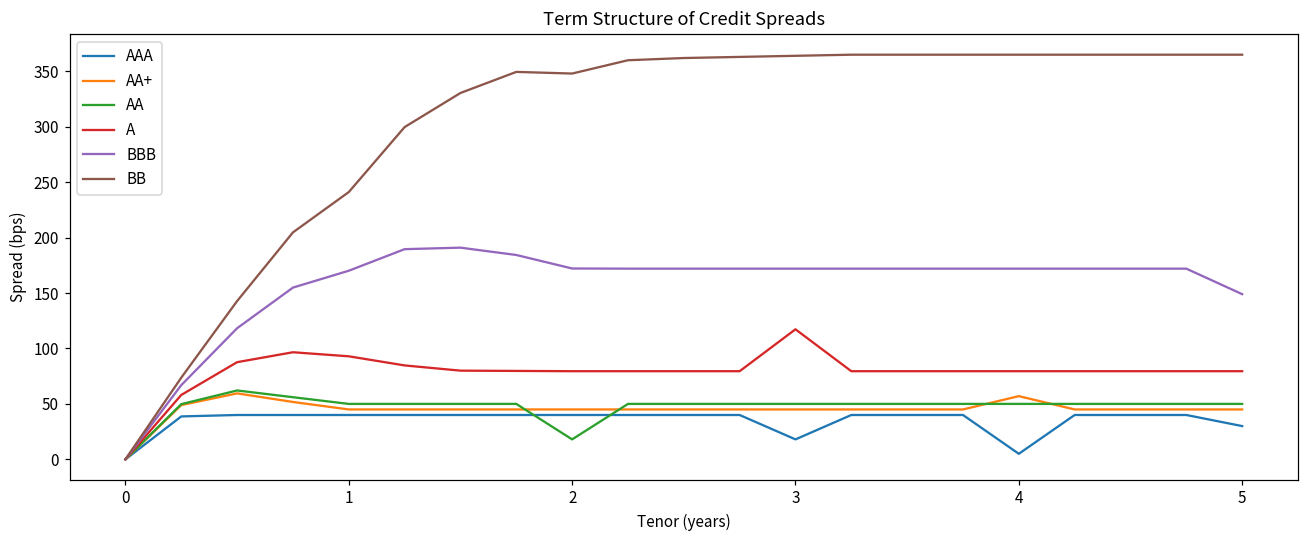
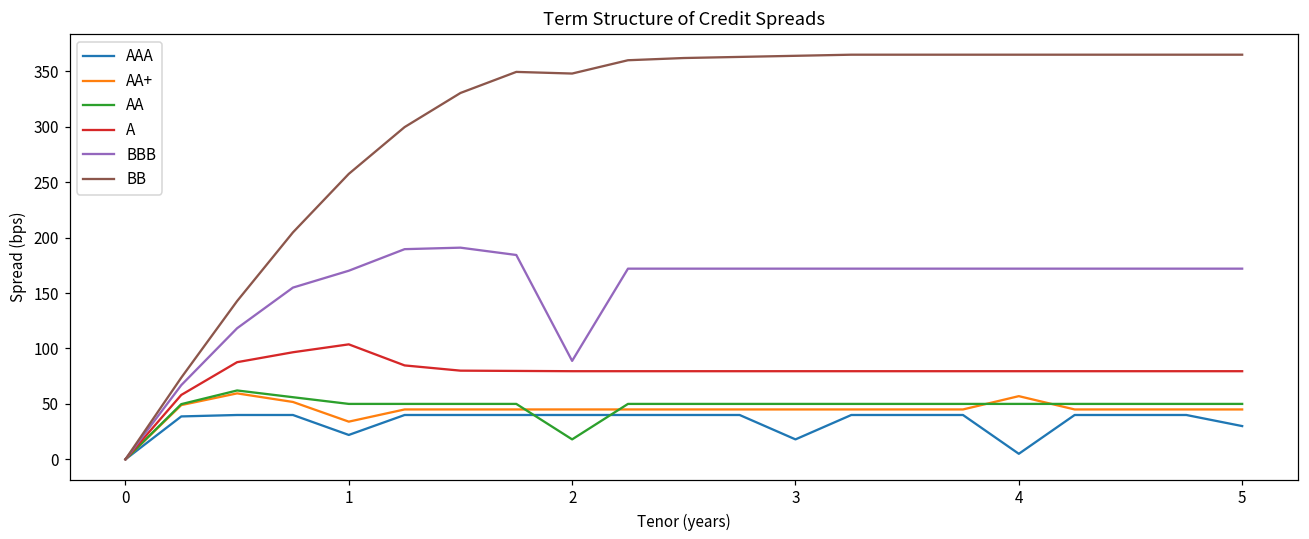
AAA, 1: 40 -> 22
AA+, 1: 45 -> 34
A, 1: 93 -> 104
BB, 1: 241 -> 258
BBB, 2: 172 -> 89
A, 3: 117 -> 80
BBB, 5: 149 -> 172
